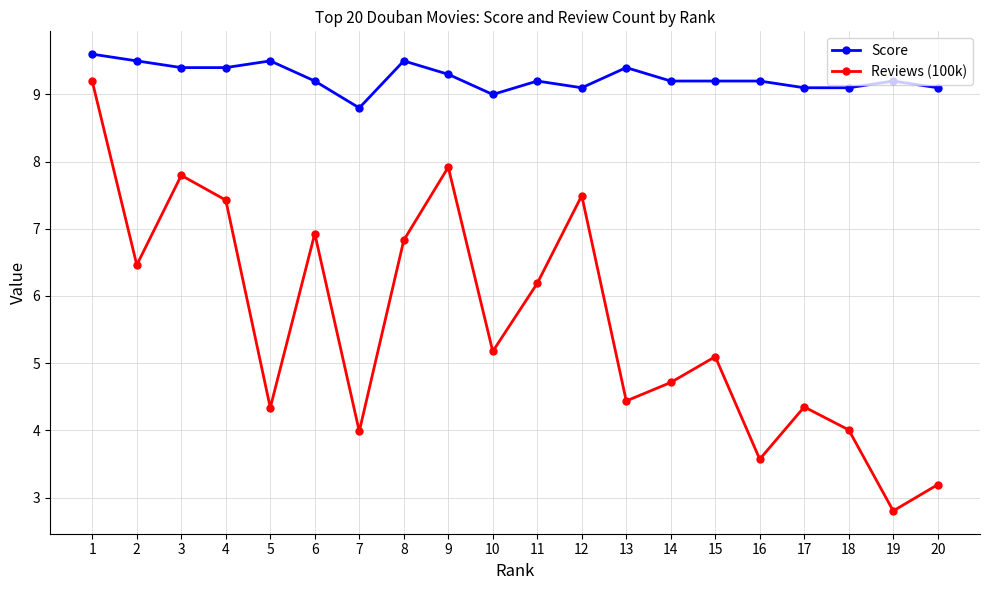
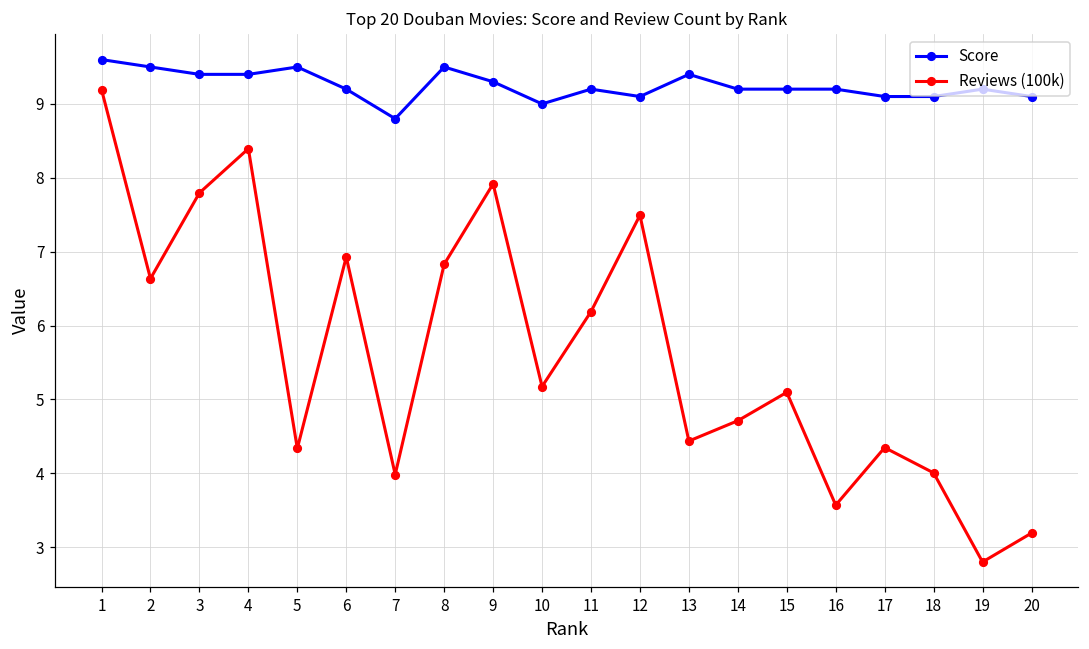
Reviews (100k), 2: 6.5 -> 6.6
Reviews (100k), 4: 7.4 -> 8.4
